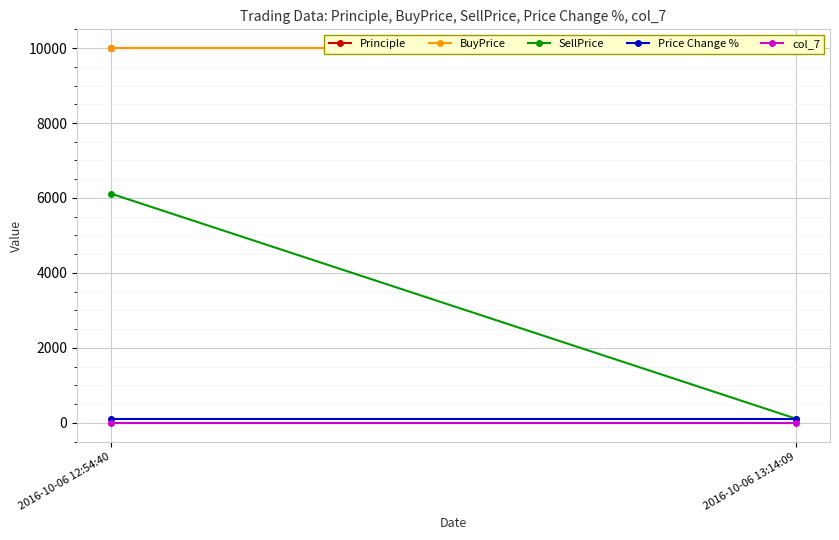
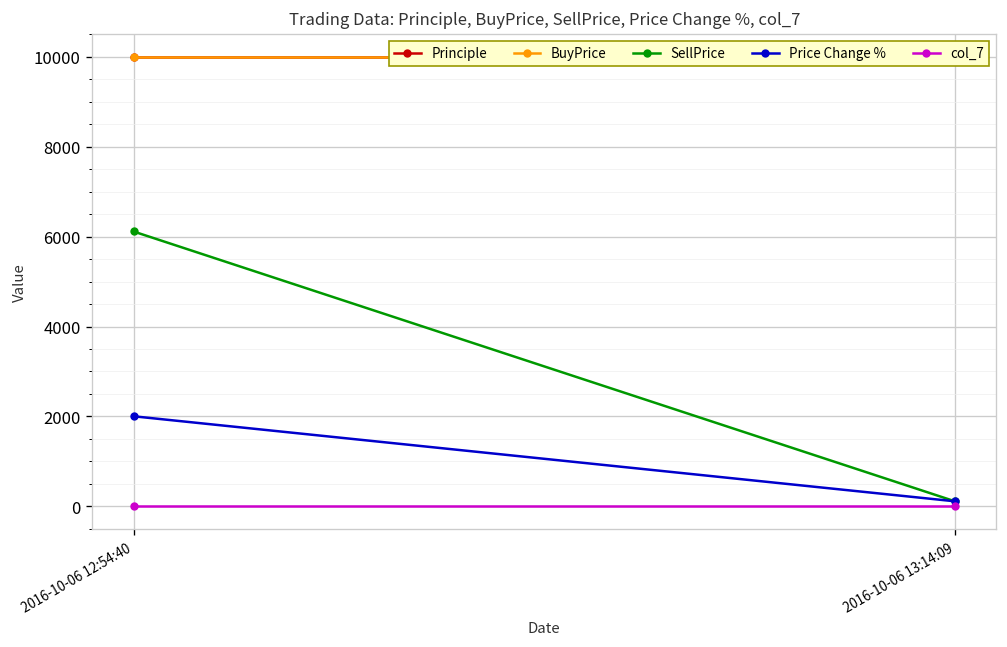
Price Change %, 2016-10-06 12:54:40: 100 -> 2000
